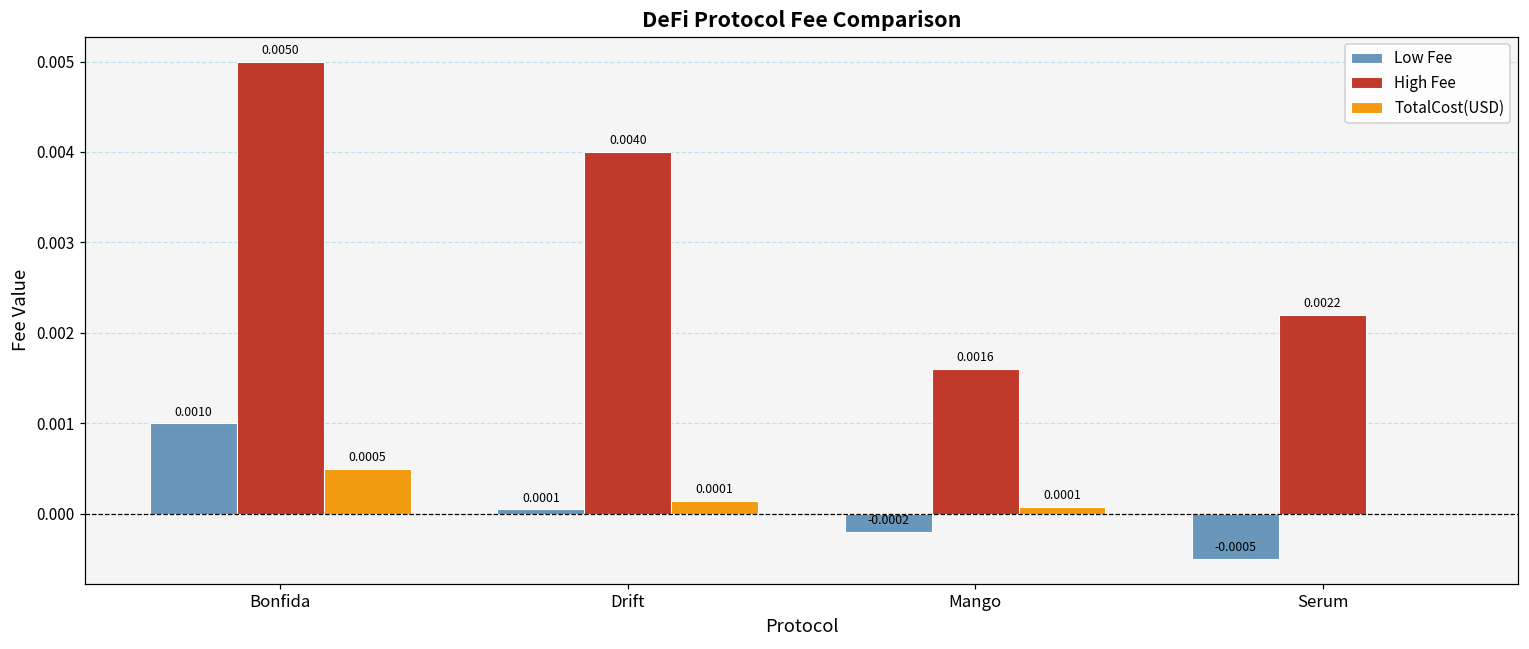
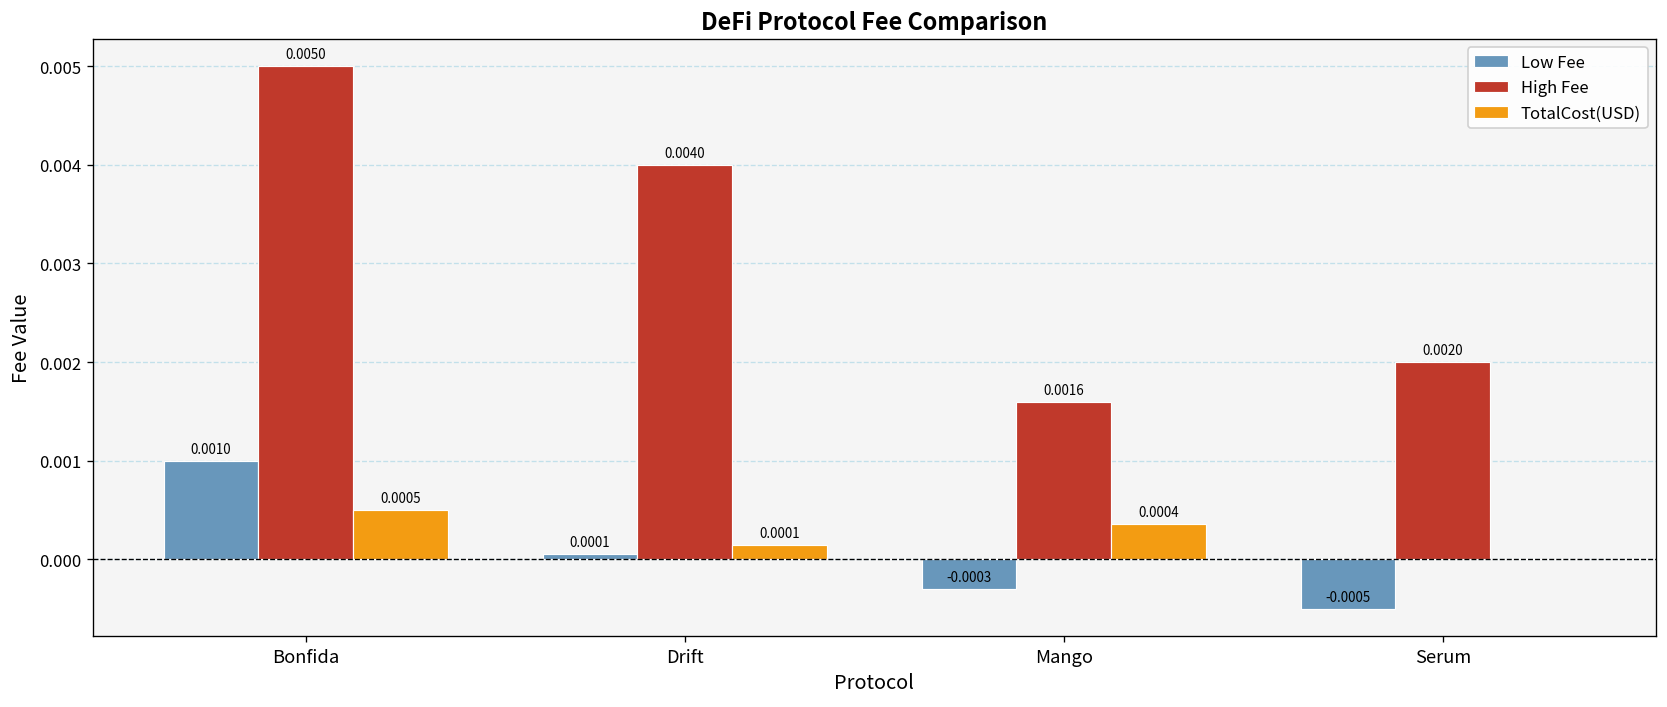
Low Fee, Mango: -0.0002 -> -0.0003
TotalCost(USD), Mango: 0.0001 -> 0.0004
High Fee, Serum: 0.0022 -> 0.0020
